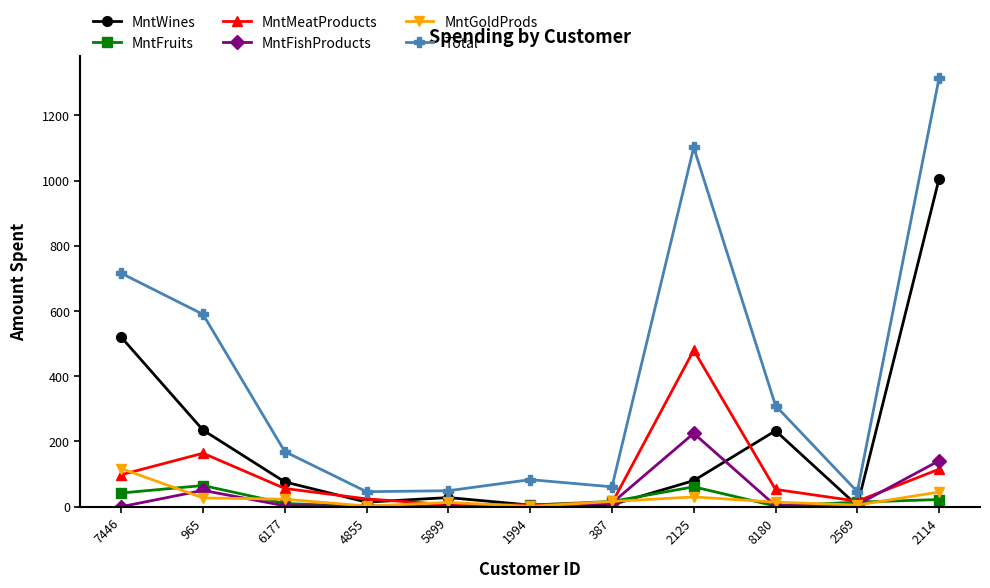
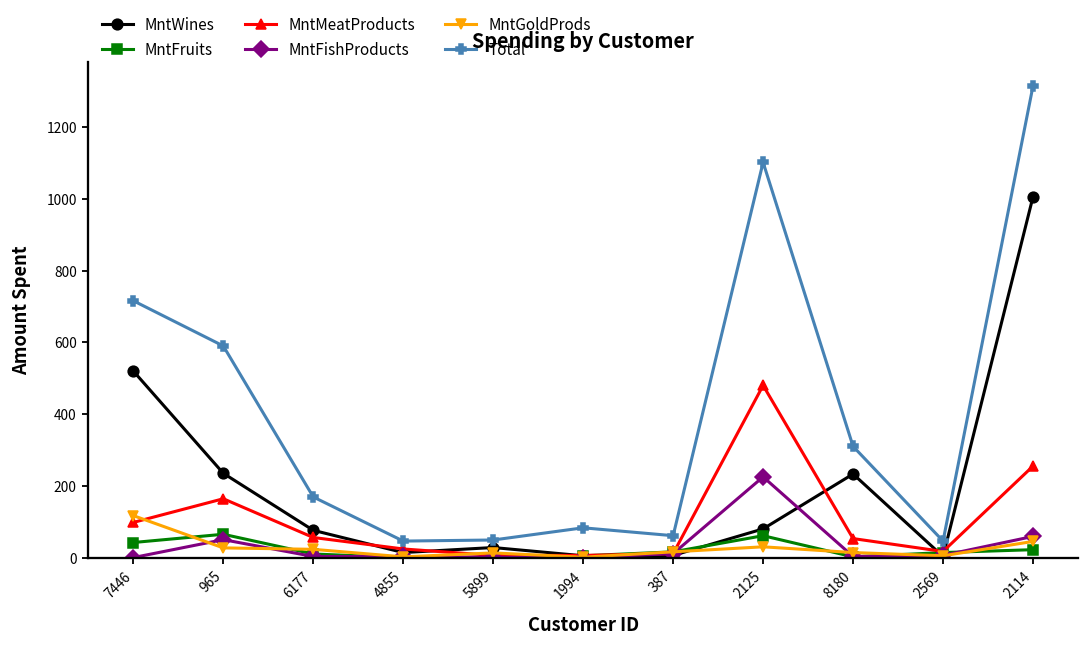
MntMeatProducts, 2114: 120 -> 260
MntFishProducts, 2114: 140 -> 60
